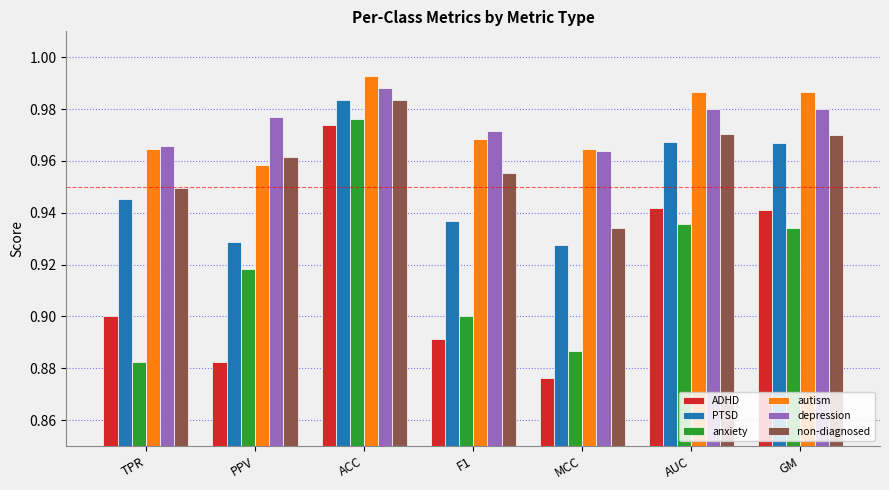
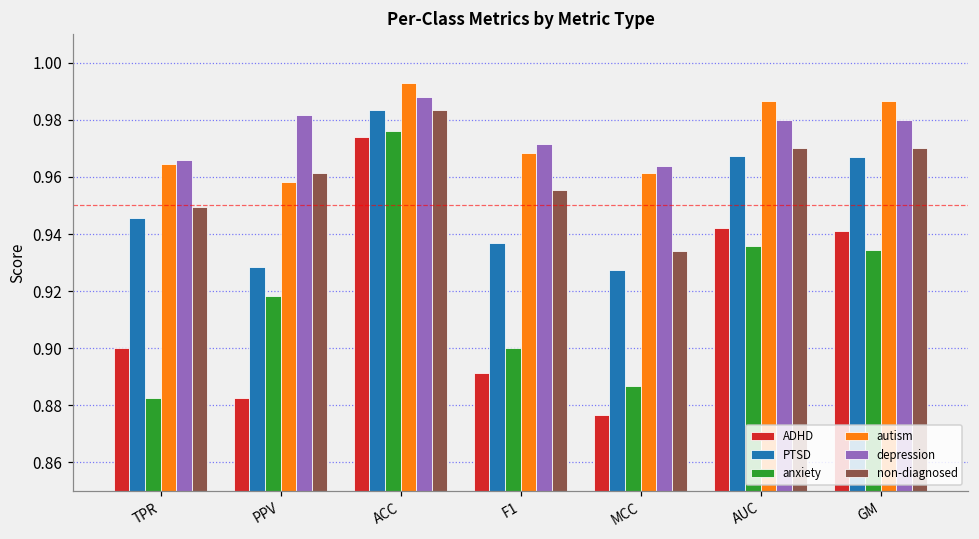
depression, PPV: 0.977 -> 0.982
autism, MCC: 0.964 -> 0.961
